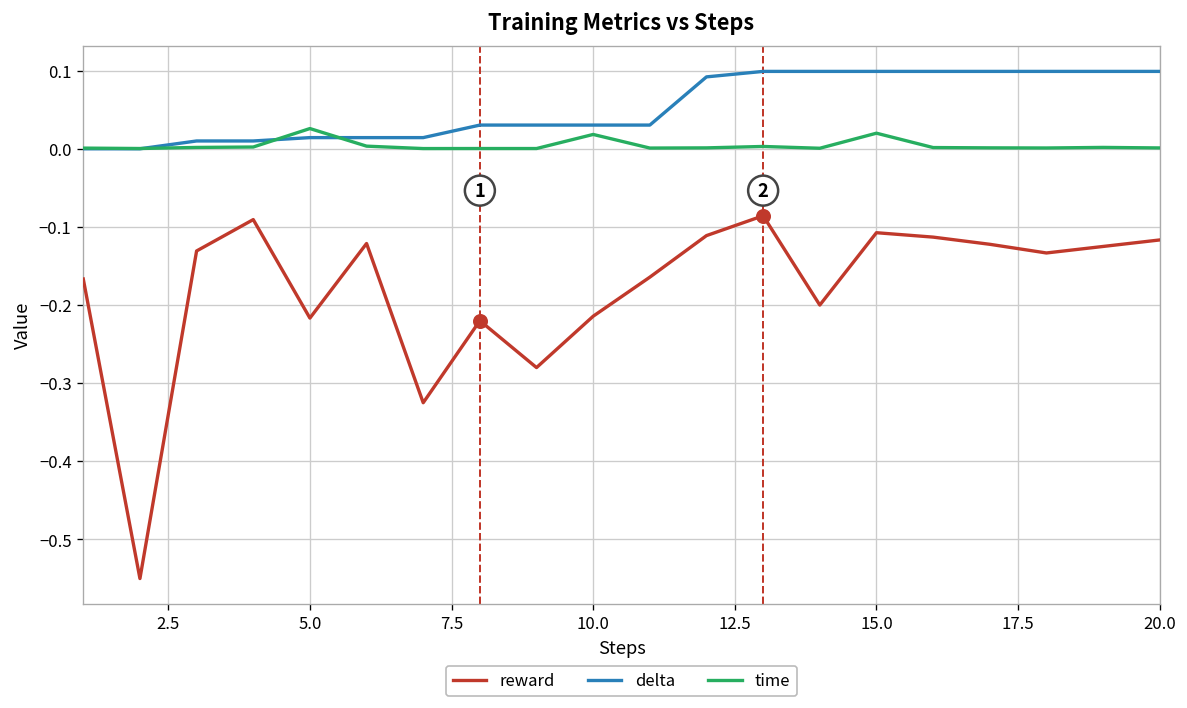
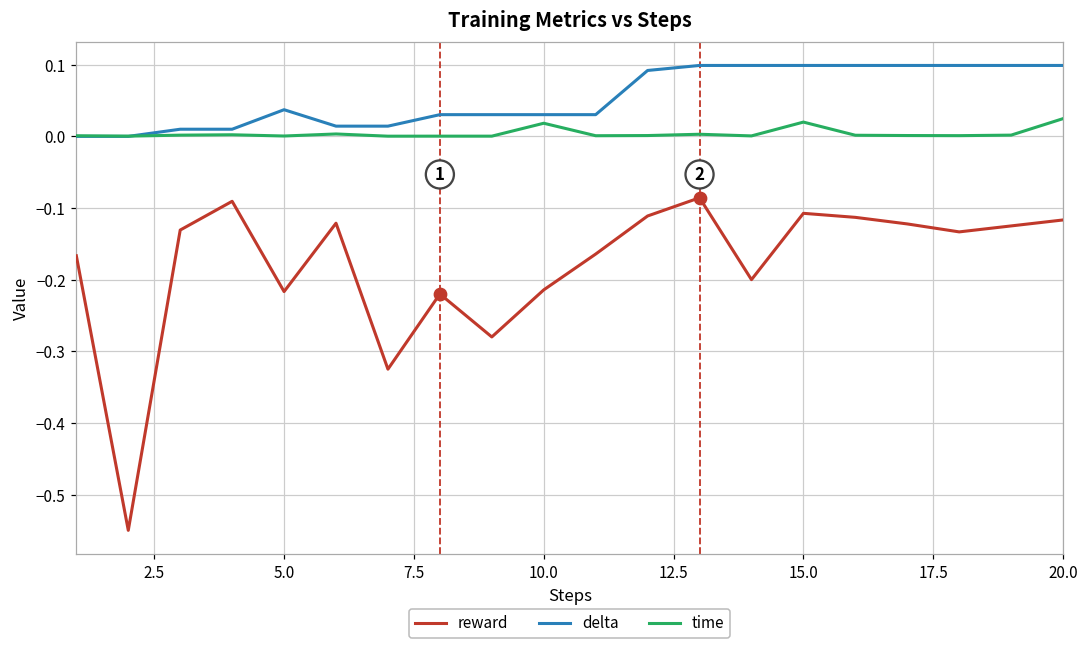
delta, 5.0: 0.01 -> 0.04
time, 5.0: 0.03 -> 0.00
time, 20.0: 0.00 -> 0.02
